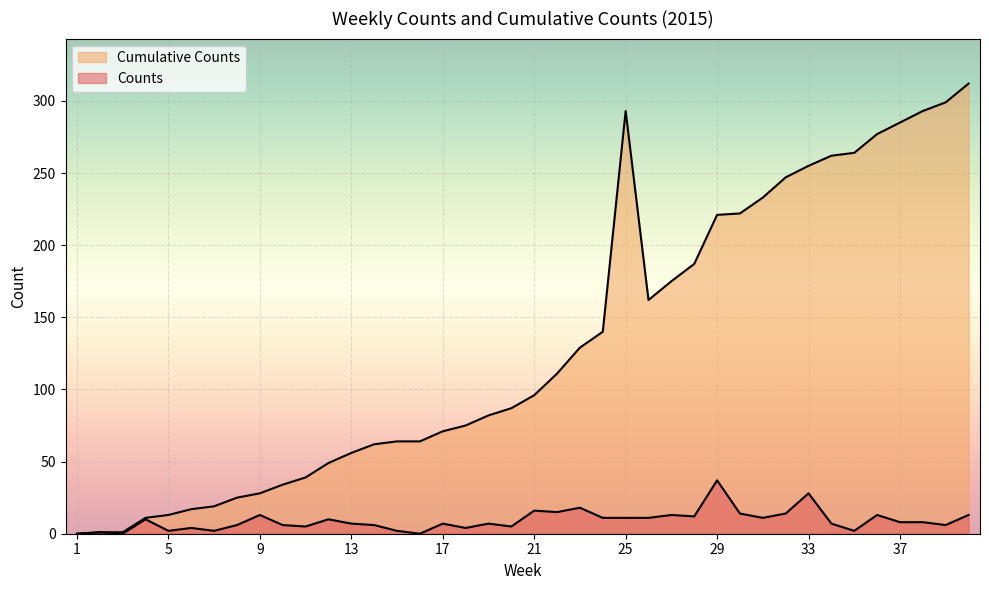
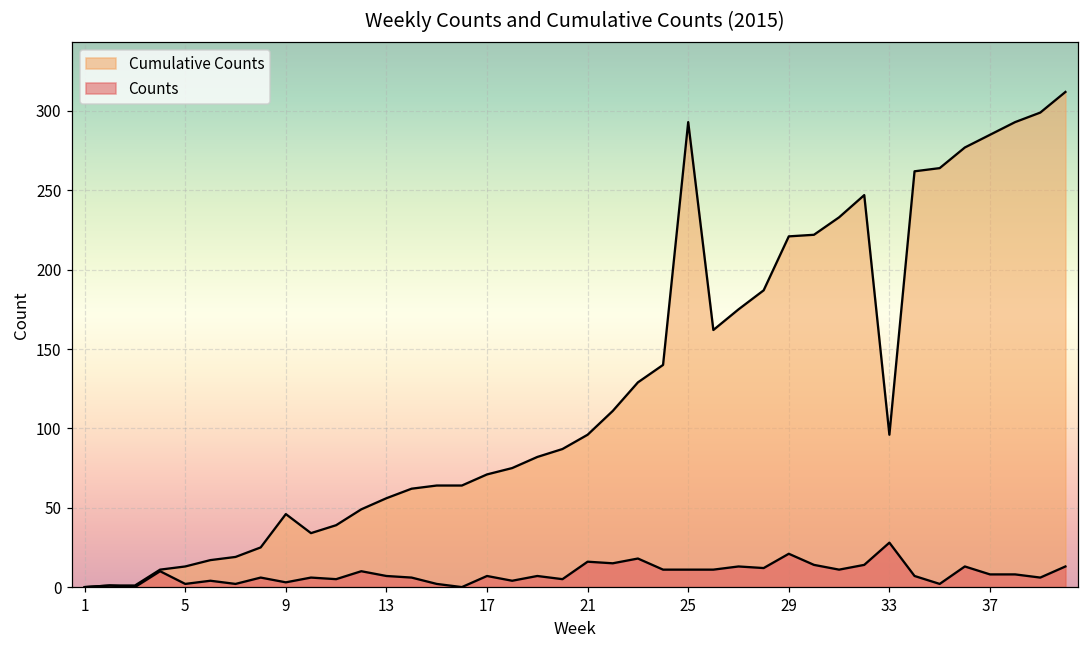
Cumulative Counts, 9: 28 -> 46
Counts, 9: 13 -> 3
Counts, 29: 37 -> 21
Cumulative Counts, 33: 255 -> 96
